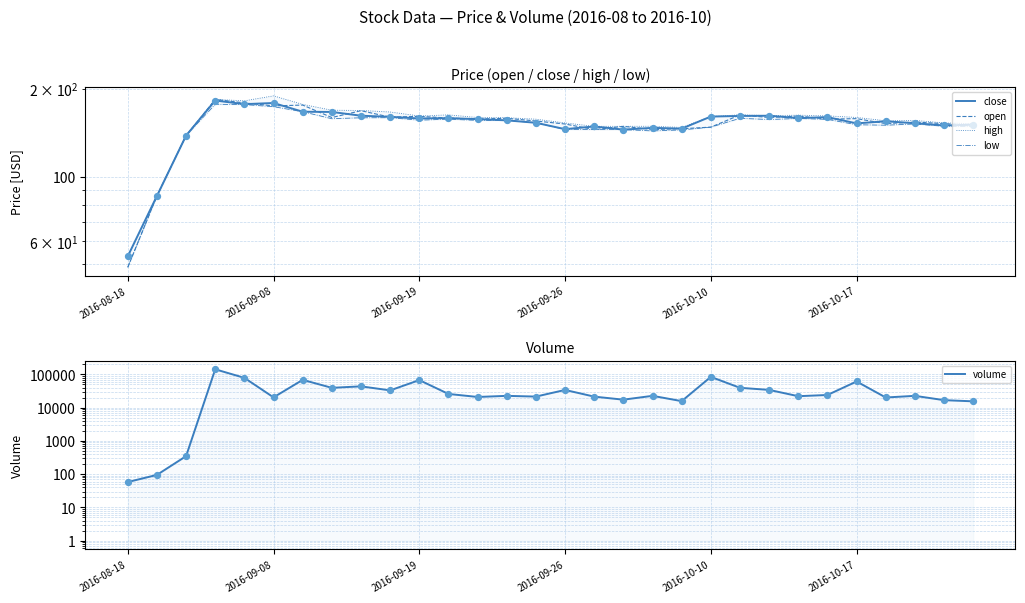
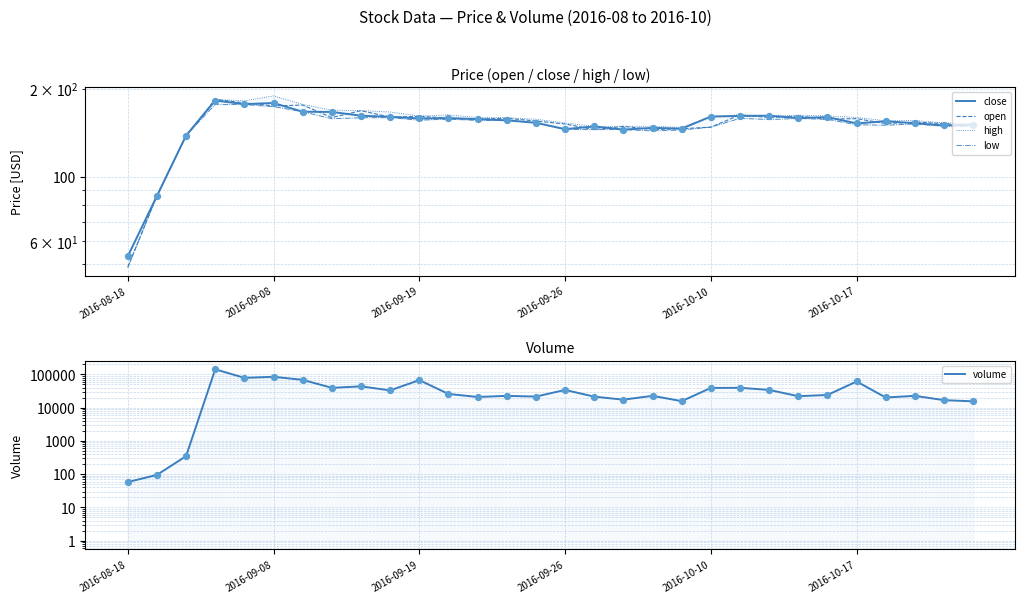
Volume, 2016-09-08: 20000 -> 80000
Volume, 2016-10-10: 80000 -> 40000
